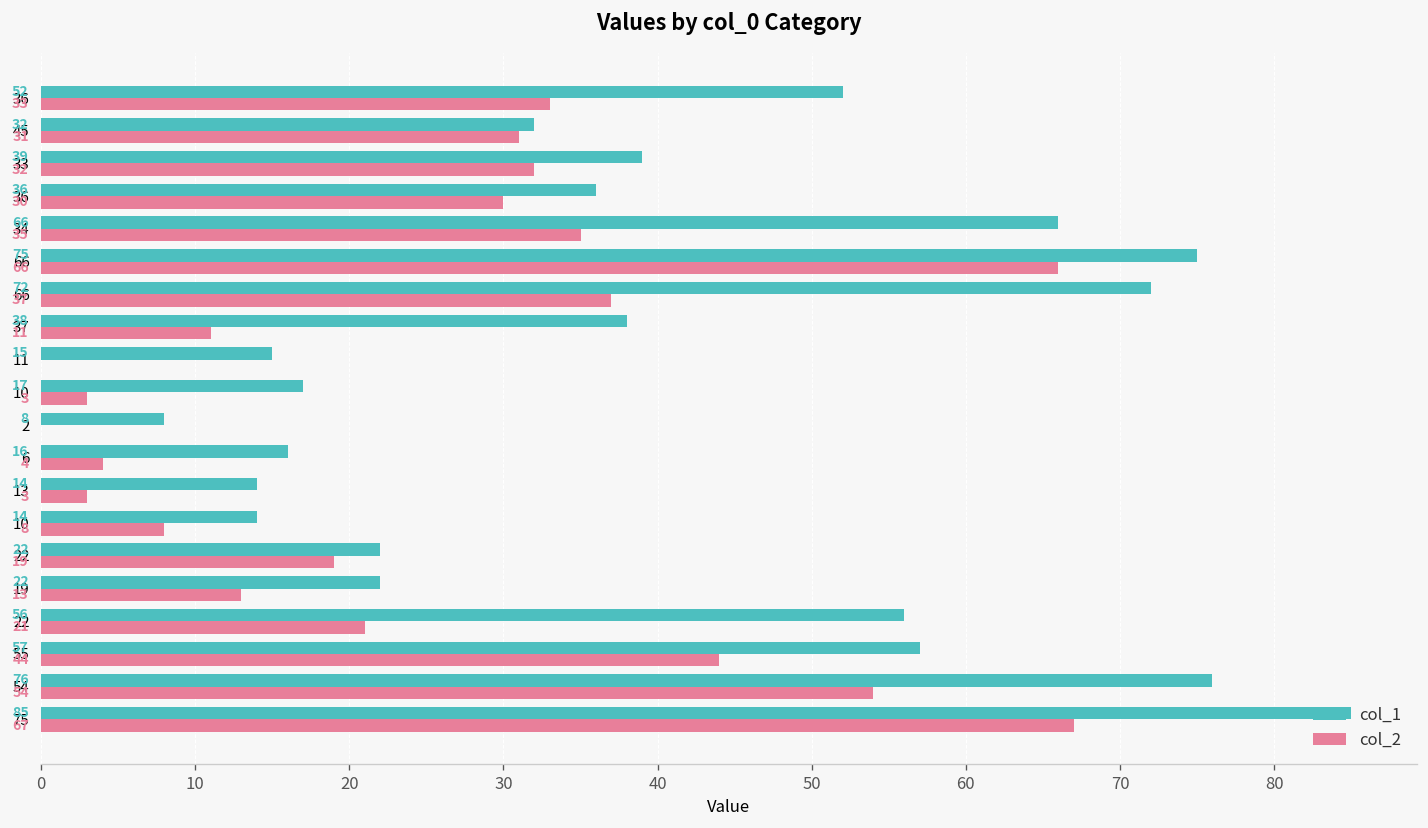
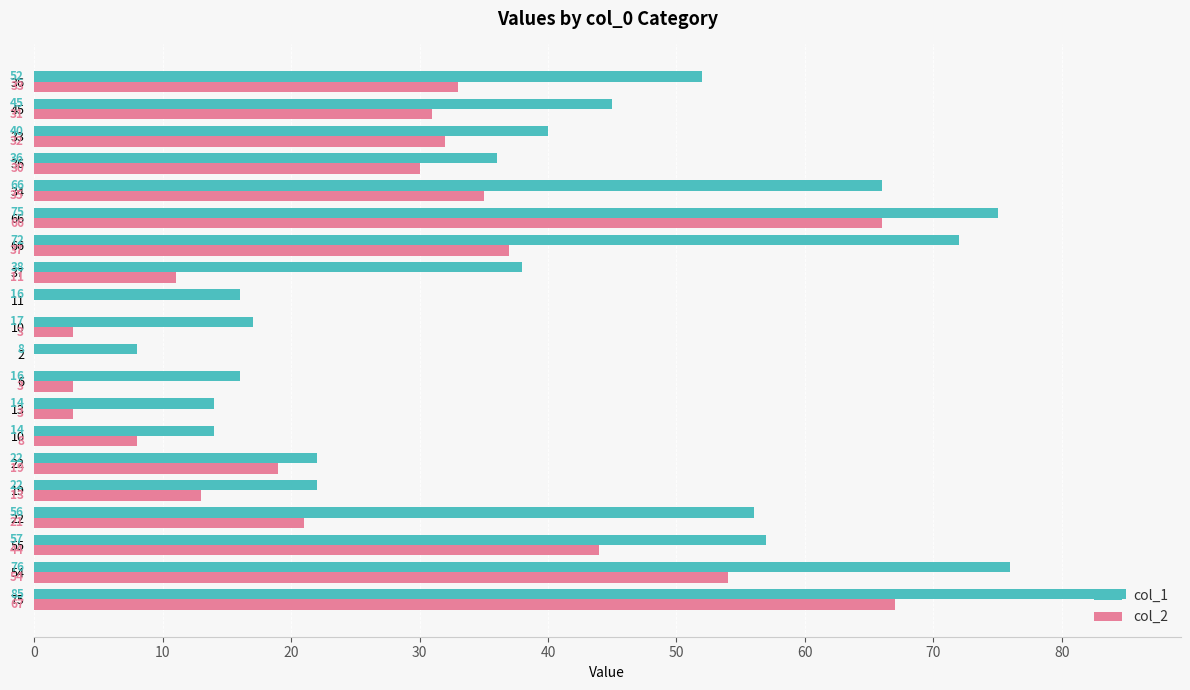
col_1, 45: 32 -> 45
col_1, 33: 39 -> 40
col_1, 11: 15 -> 16
col_2, 6: 4 -> 3
